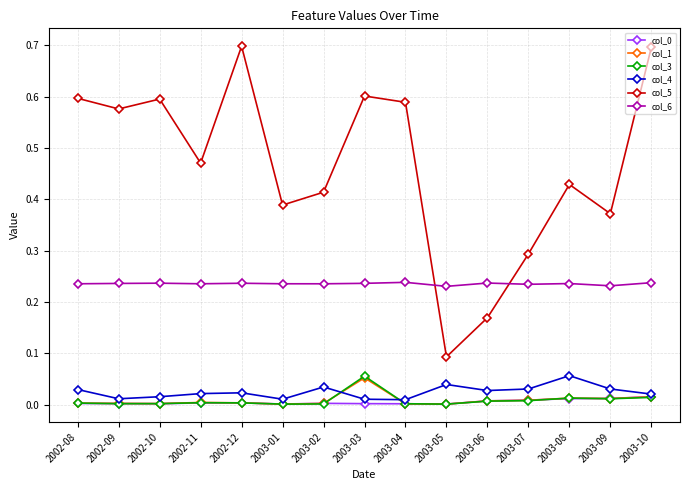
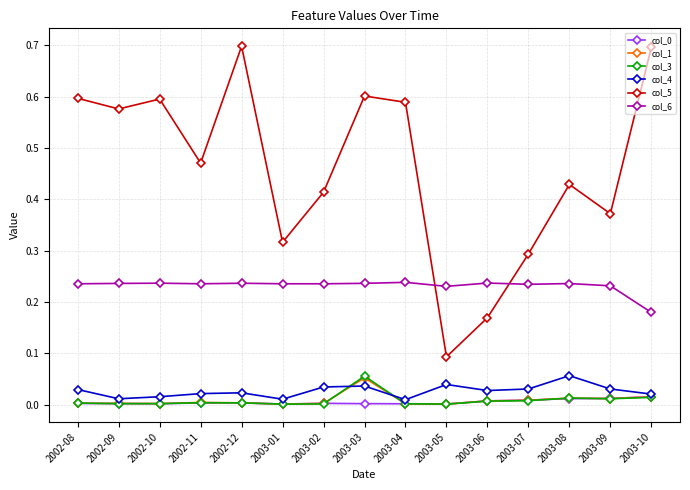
col_5, 2003-01: 0.39 -> 0.32
col_4, 2003-03: 0.01 -> 0.04
col_6, 2003-10: 0.24 -> 0.18
